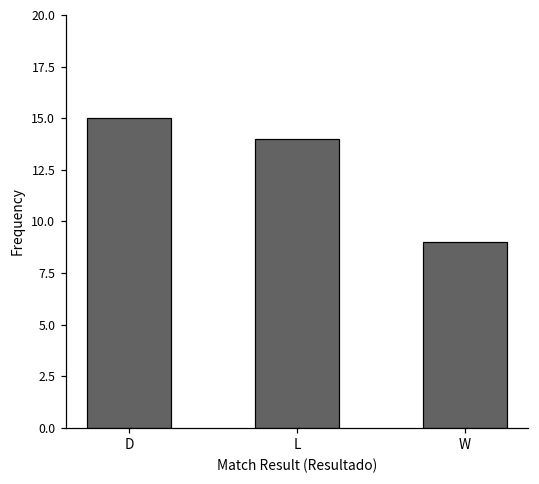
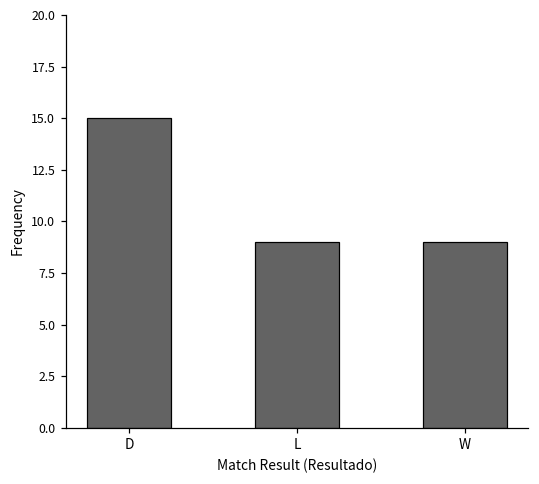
L: 14 -> 9
